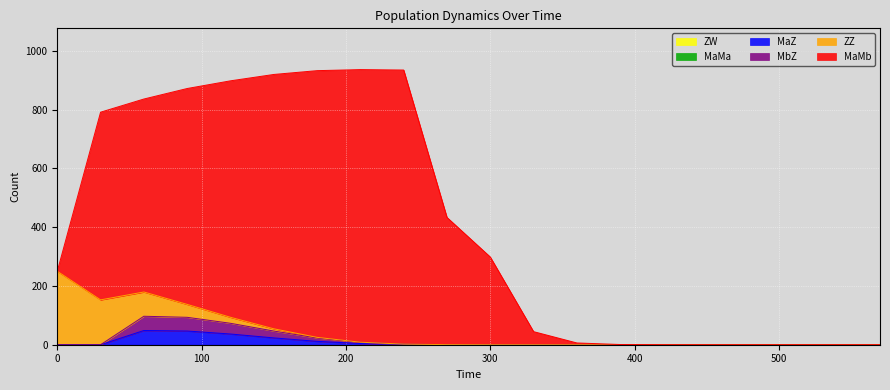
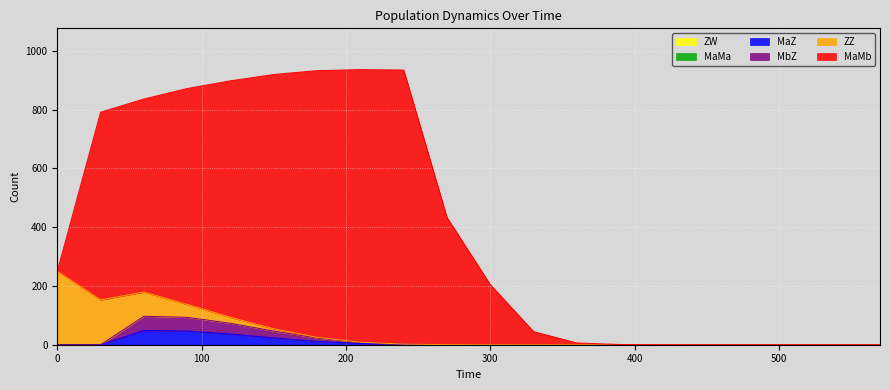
MaMb, 300: 300 -> 200
